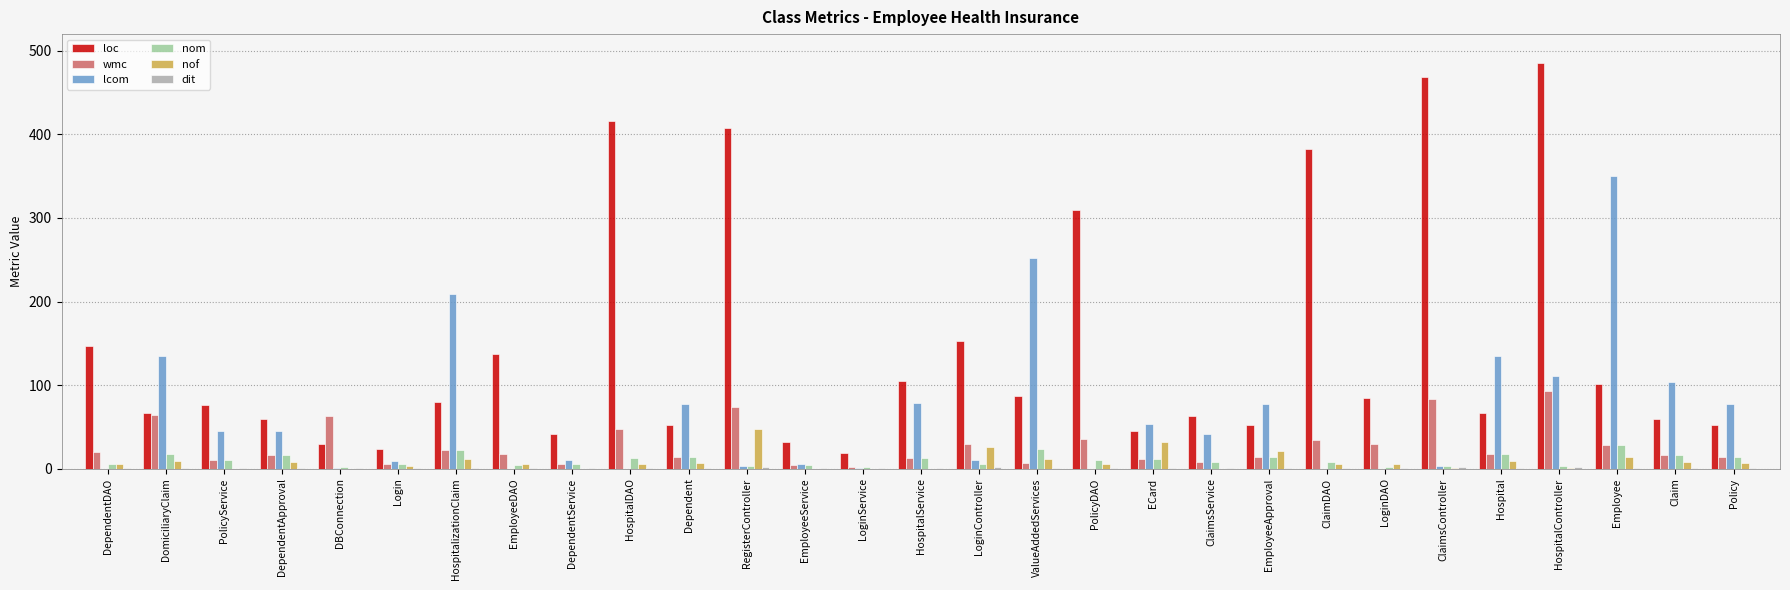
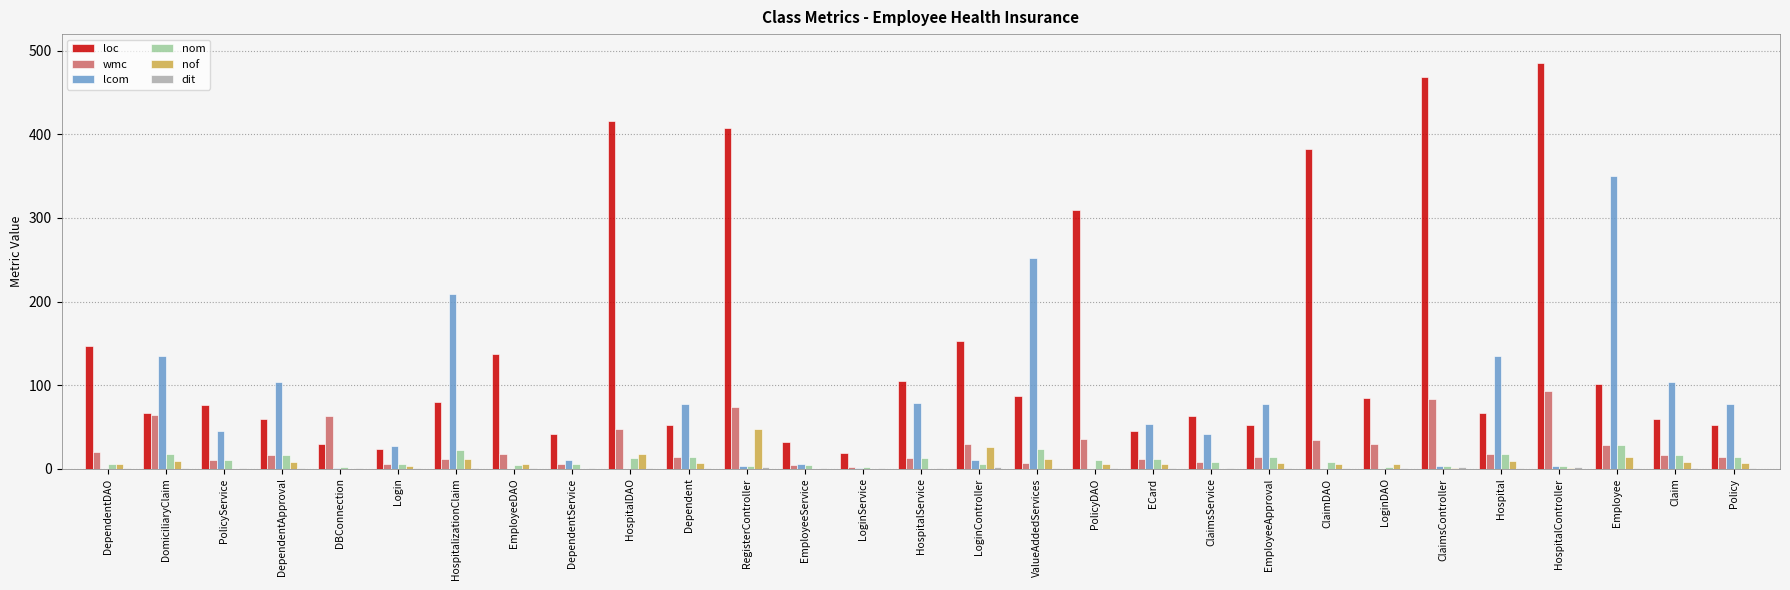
lcom, DependentApproval: 50 -> 100
lcom, Login: 10 -> 30
wmc, HospitalizationClaim: 20 -> 10
nof, HospitalDAO: 10 -> 20
nof, ECard: 30 -> 10
nof, EmployeeApproval: 20 -> 10
lcom, HospitalController: 110 -> 0
